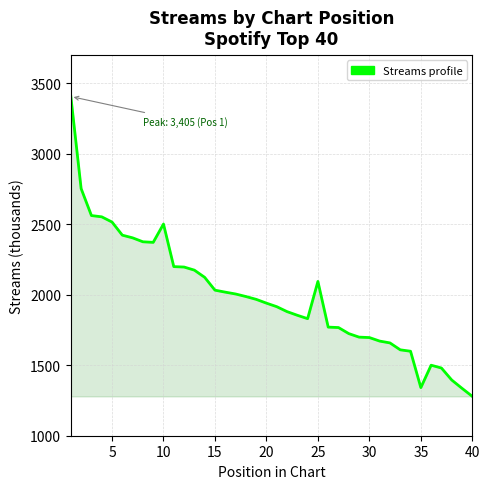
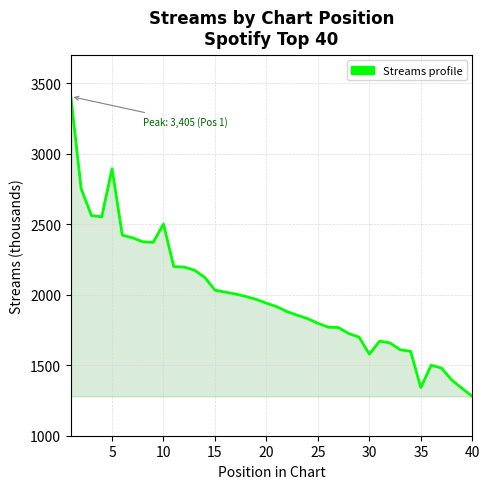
5: 2520 -> 2890
25: 2090 -> 1800
30: 1700 -> 1580
